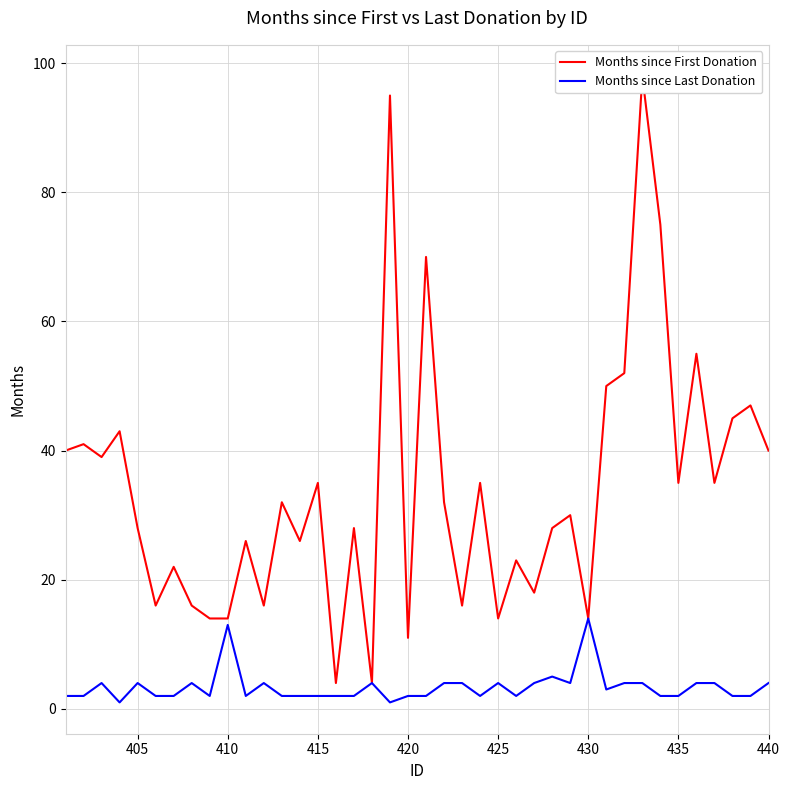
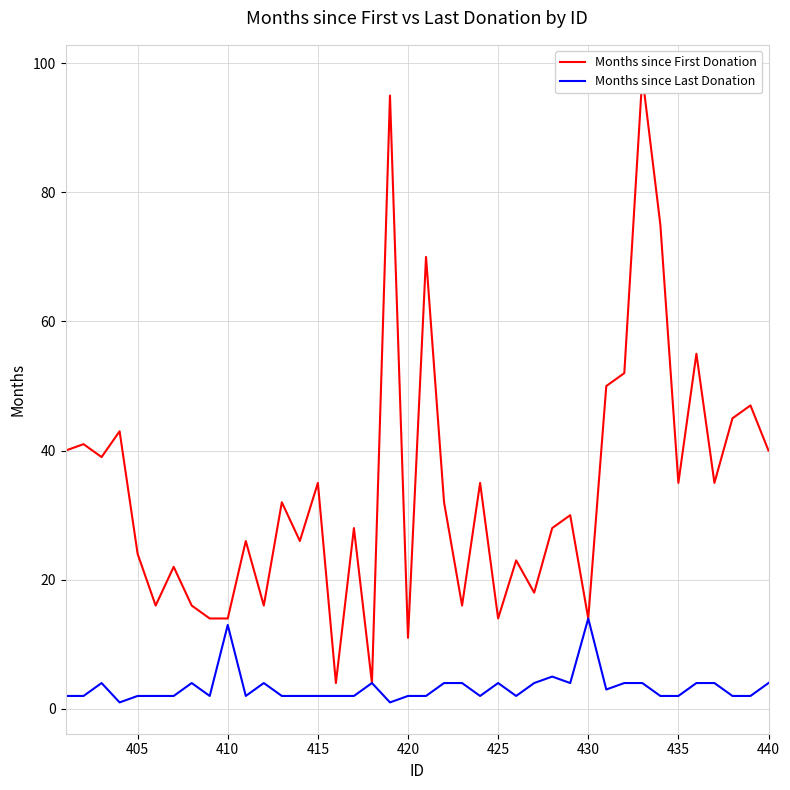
Months since First Donation, 405: 28 -> 24
Months since Last Donation, 405: 4 -> 2
